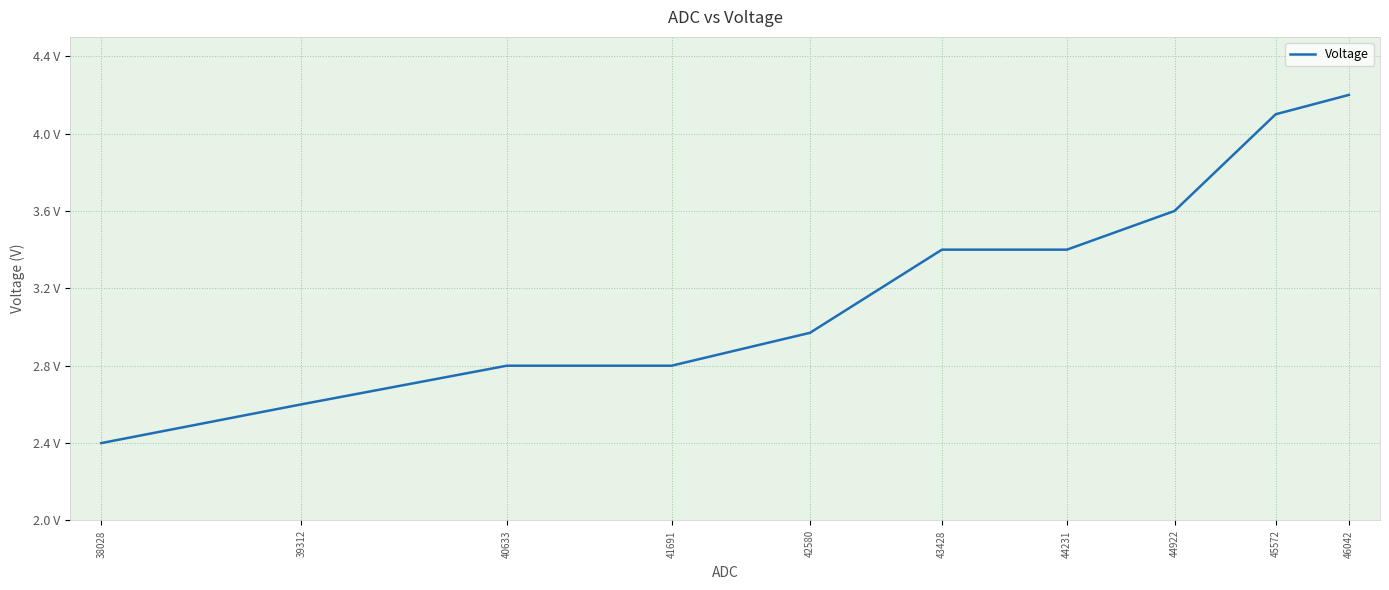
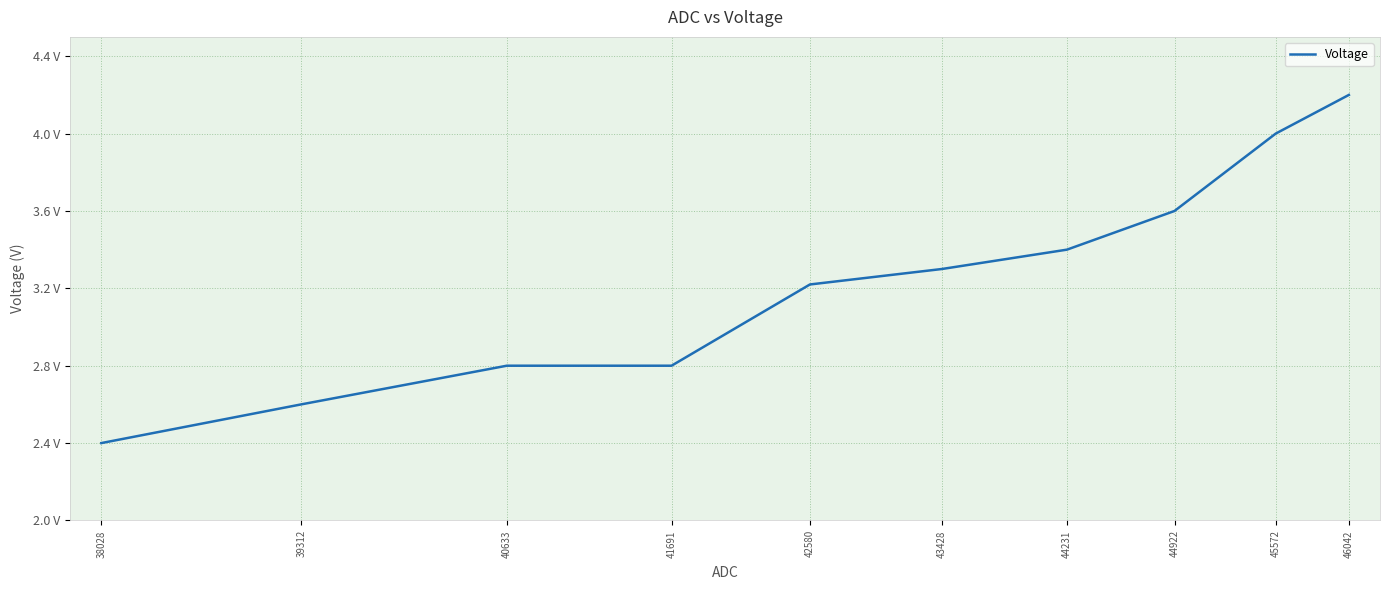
42580: 2.97 V -> 3.22 V
43428: 3.4 V -> 3.3 V
45572: 4.1 V -> 4.0 V
